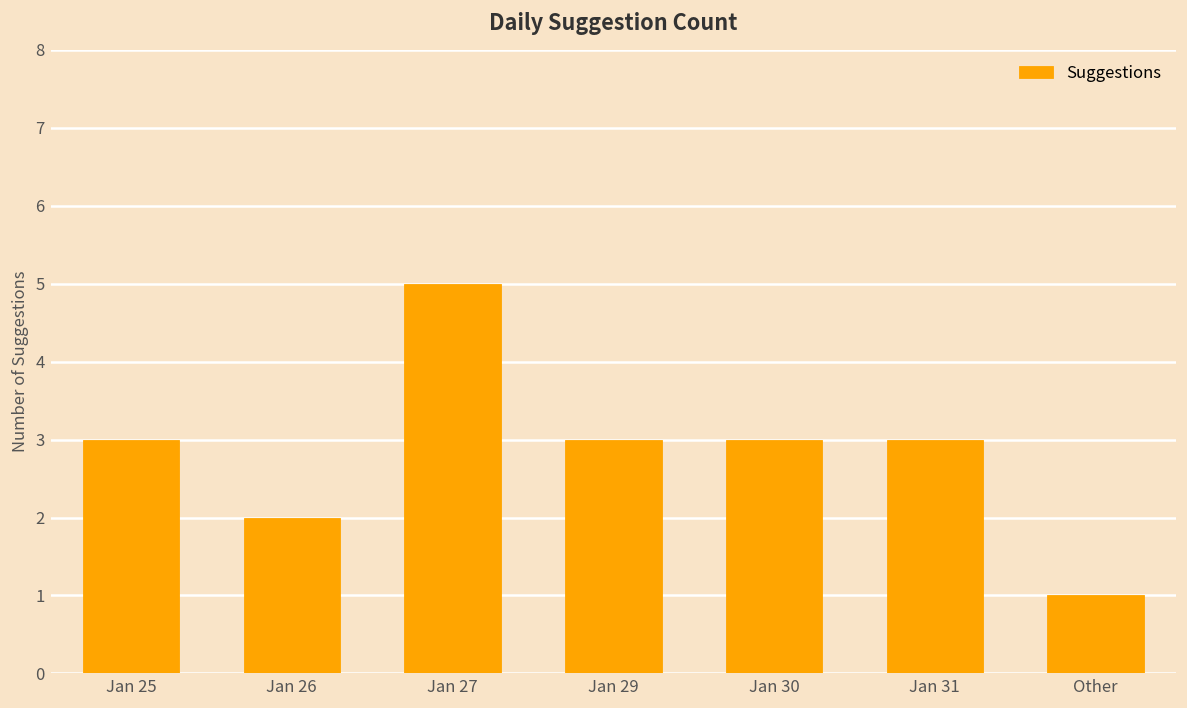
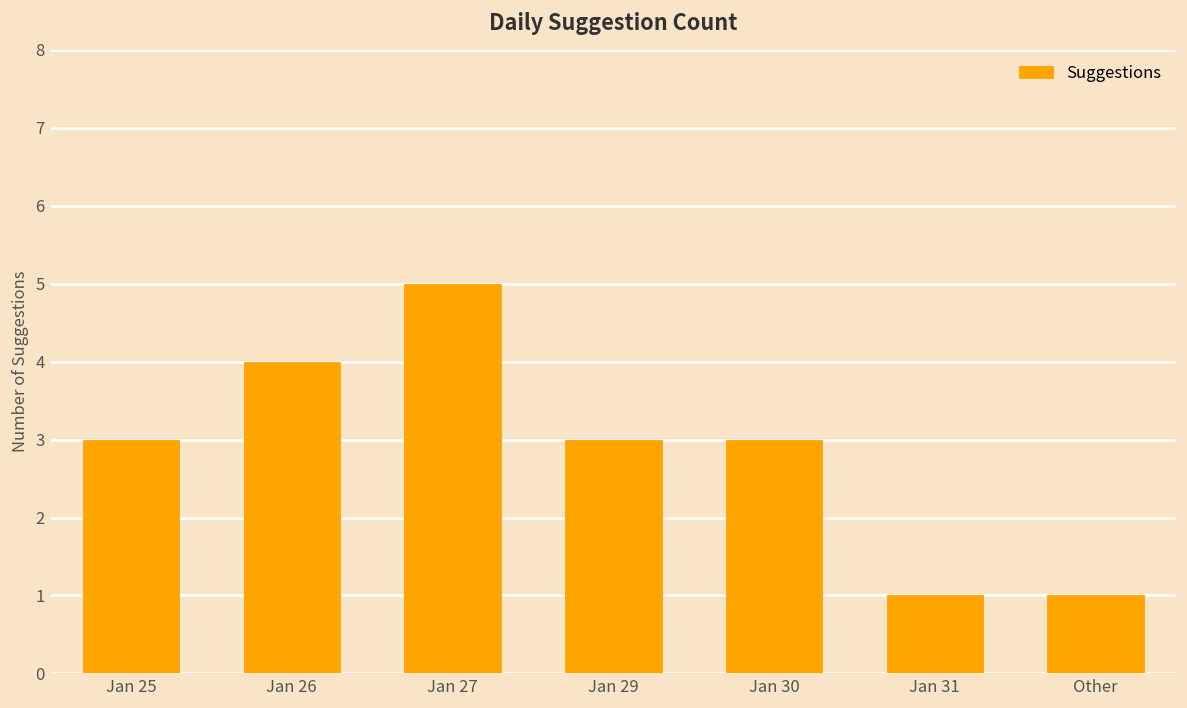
Jan 26: 2 -> 4
Jan 31: 3 -> 1
